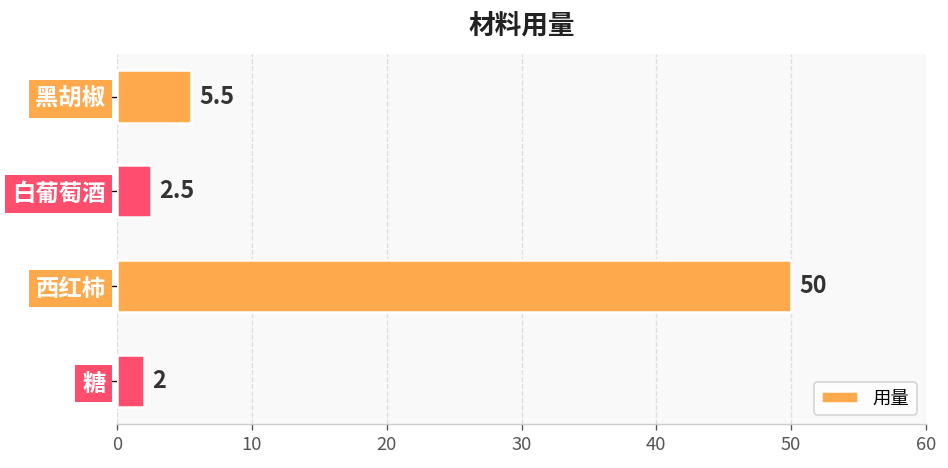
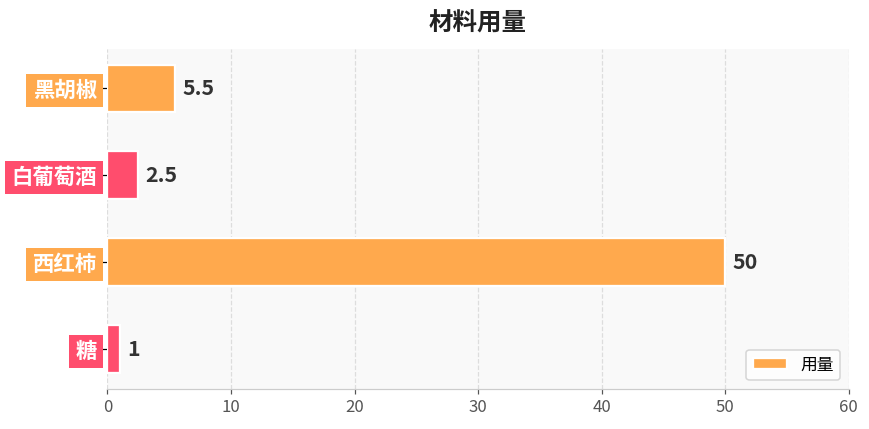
糖: 2 -> 1
